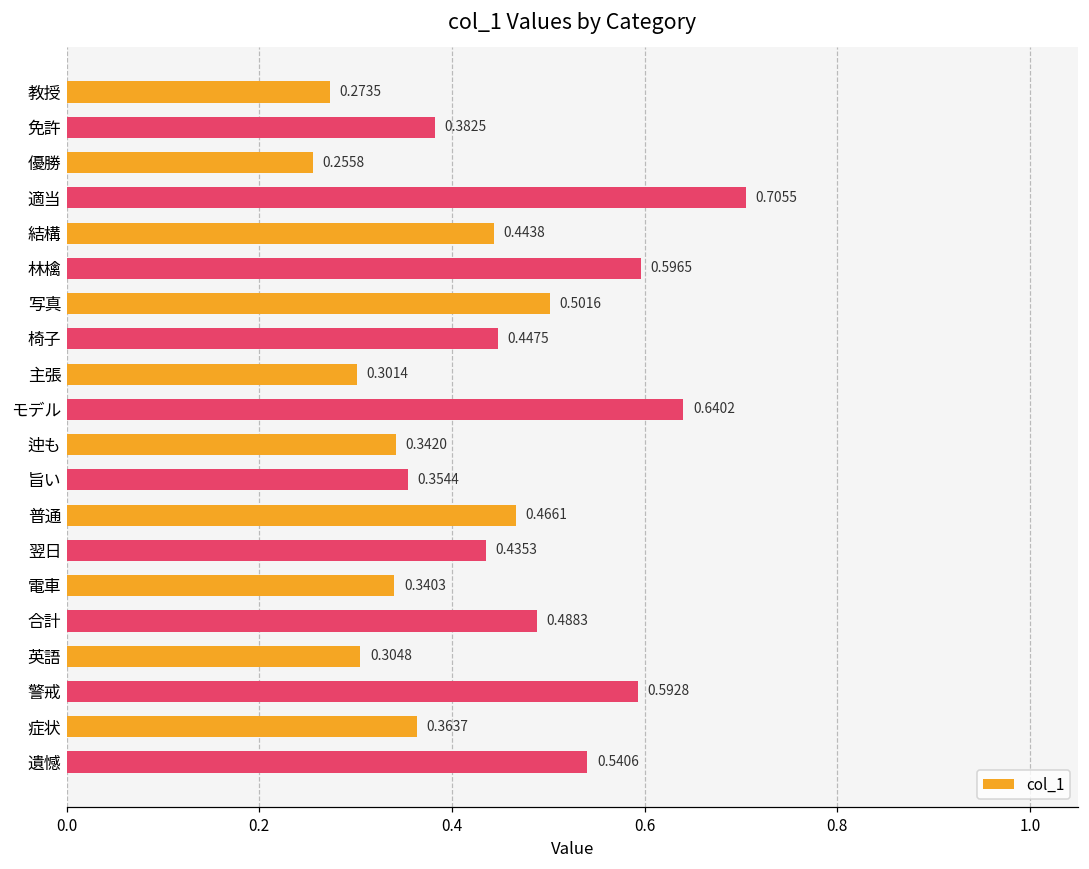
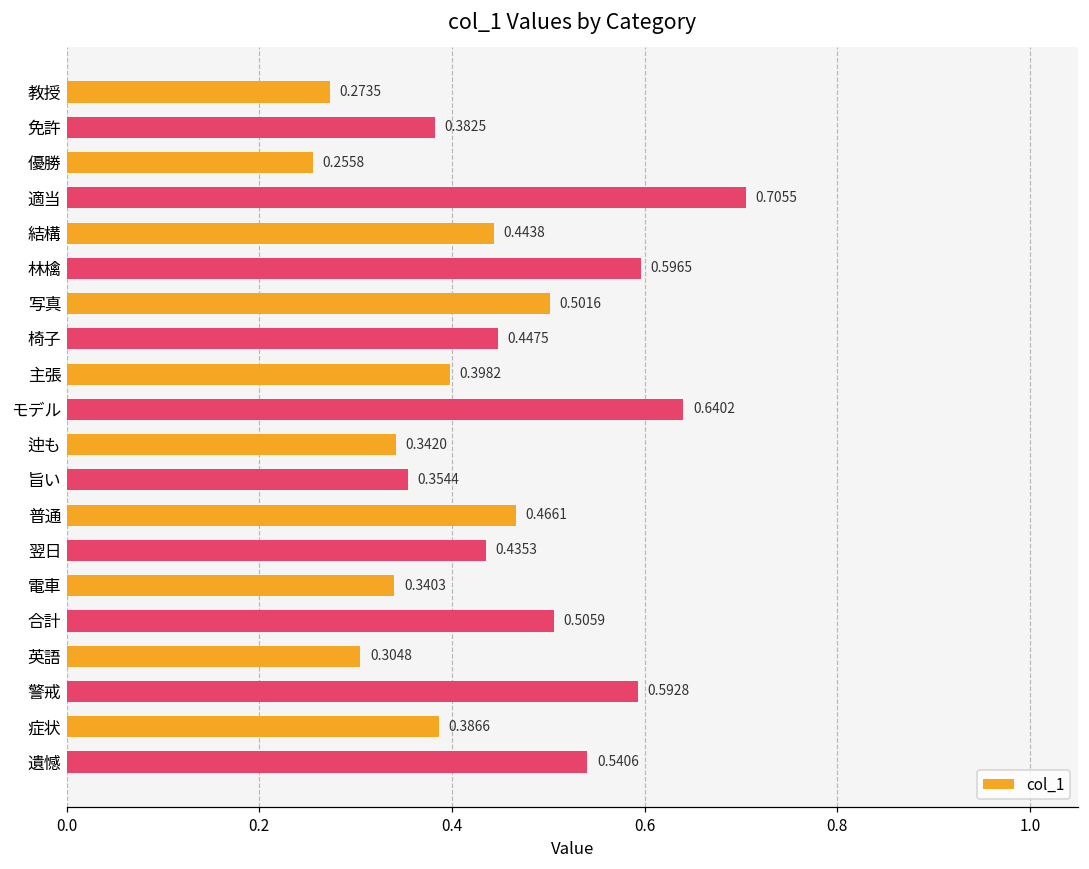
主張: 0.3014 -> 0.3982
合計: 0.4883 -> 0.5059
症状: 0.3637 -> 0.3866
